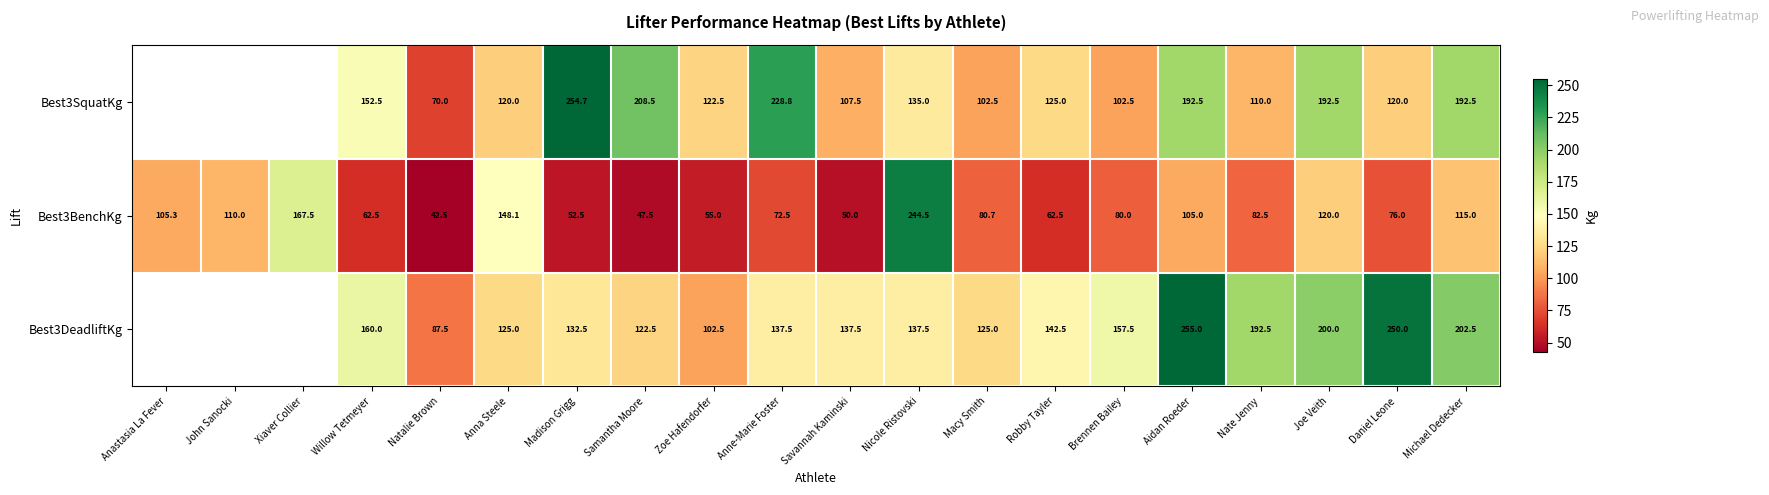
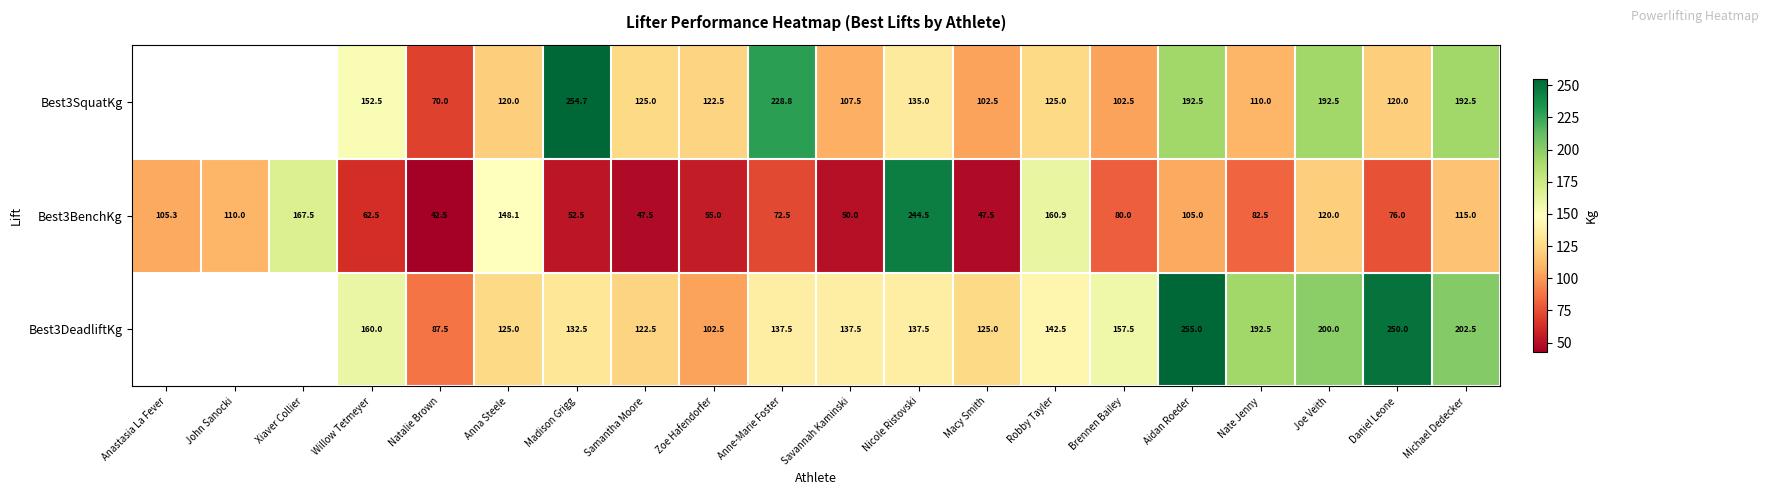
Best3SquatKg, Samantha Moore: 208.5 -> 125.0
Best3BenchKg, Macy Smith: 80.7 -> 47.5
Best3BenchKg, Robby Tayler: 62.5 -> 160.9
